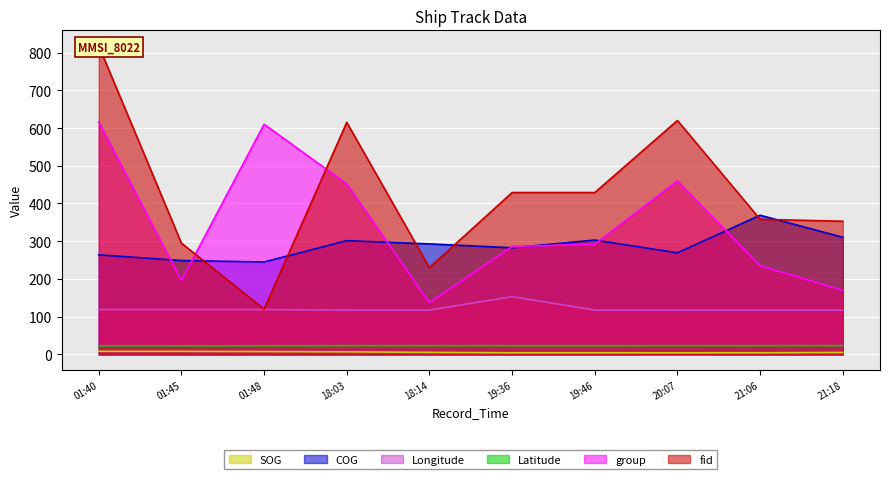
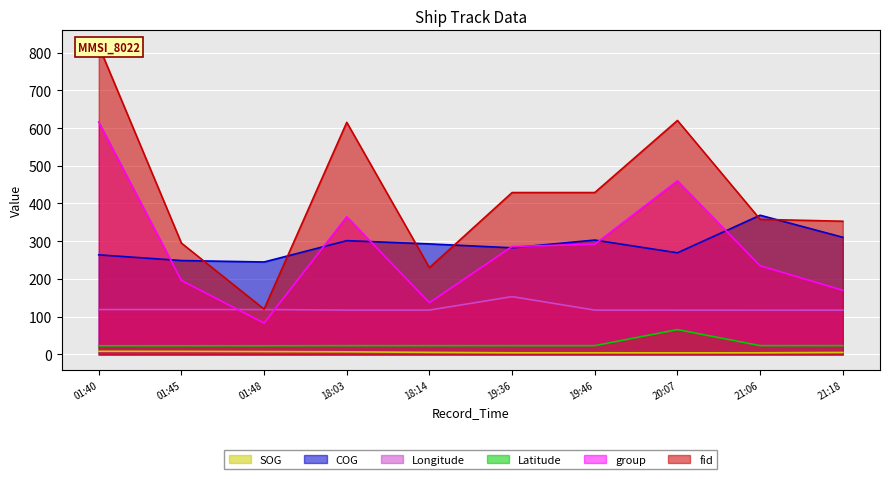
group, 01:48: 610 -> 80
group, 18:03: 450 -> 370
Latitude, 20:07: 20 -> 70
